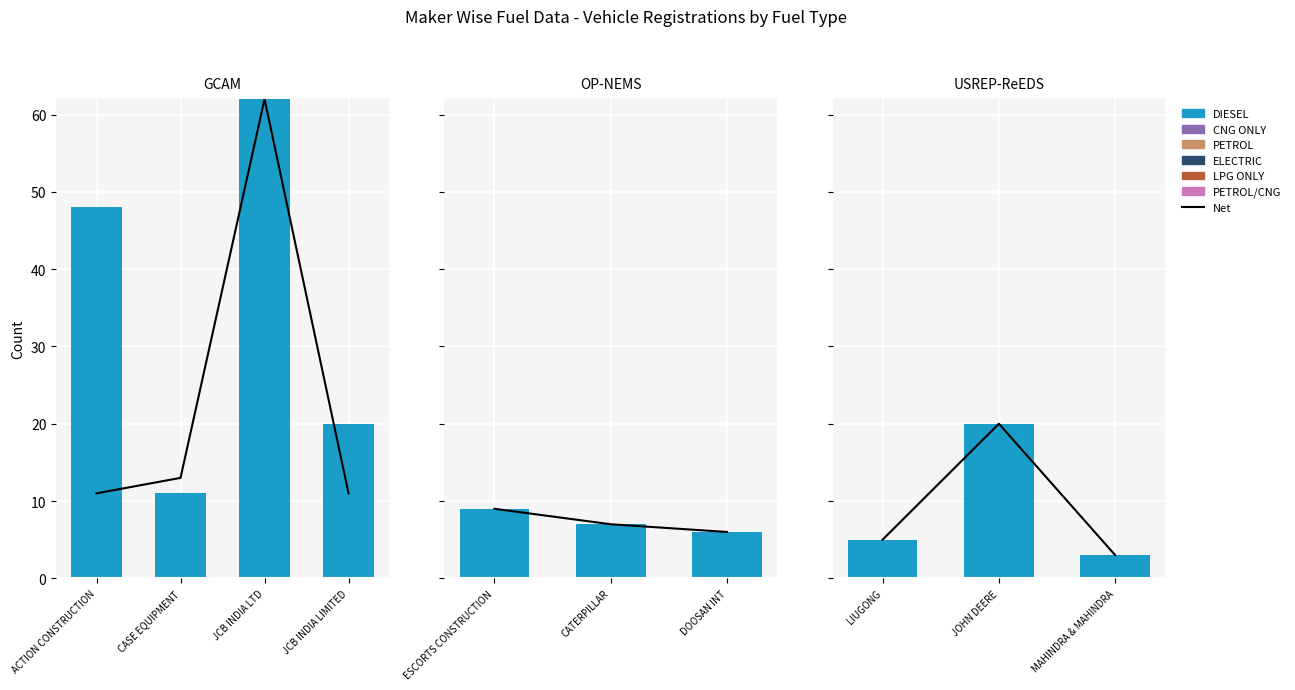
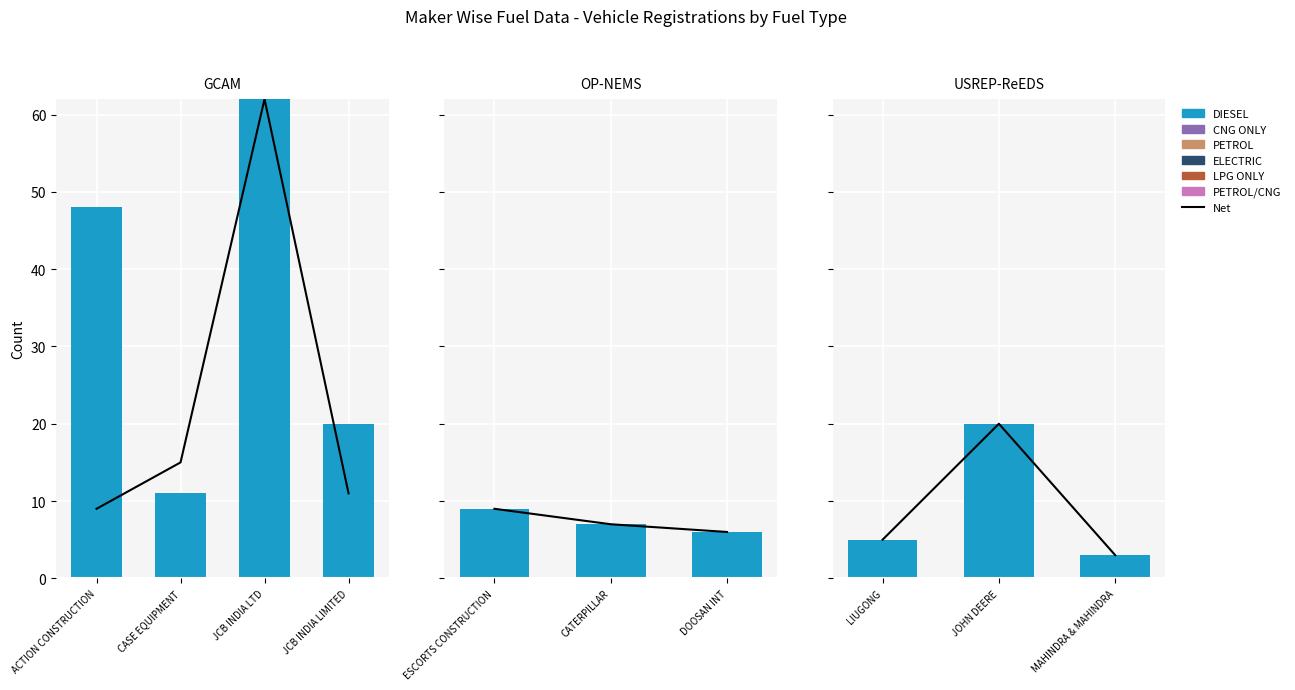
GCAM, Net, ACTION CONSTRUCTION: 11 -> 9
GCAM, Net, CASE EQUIPMENT: 13 -> 15
